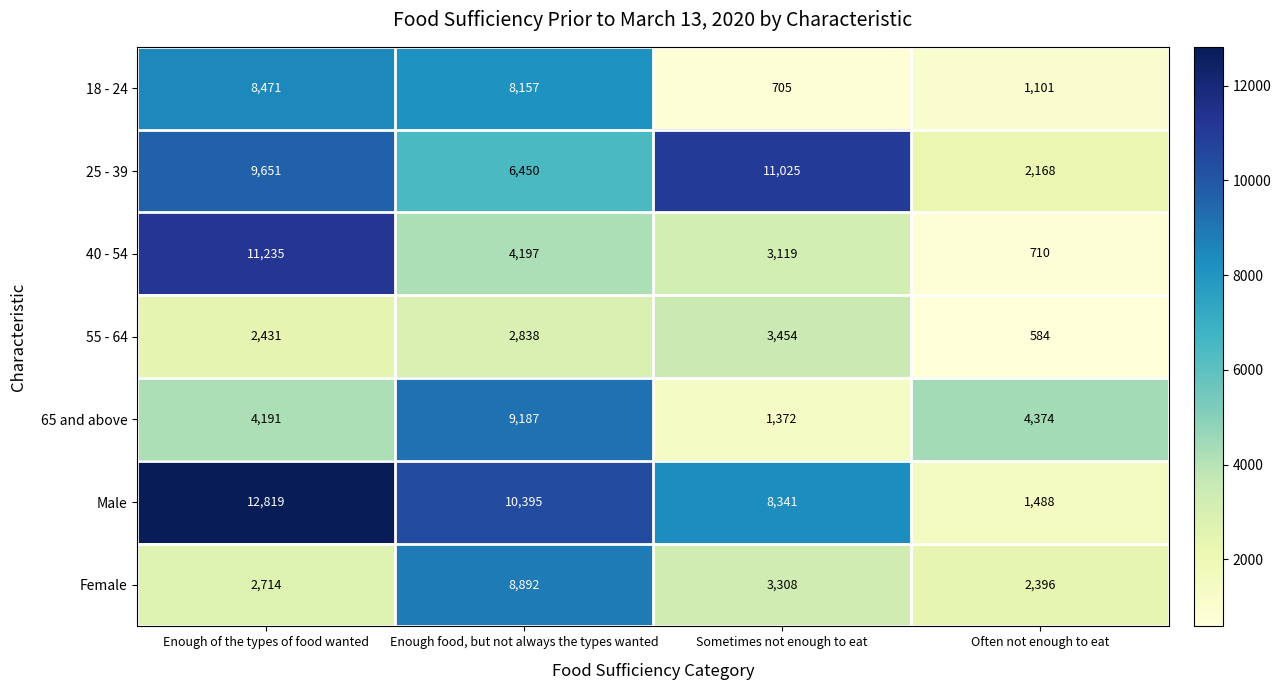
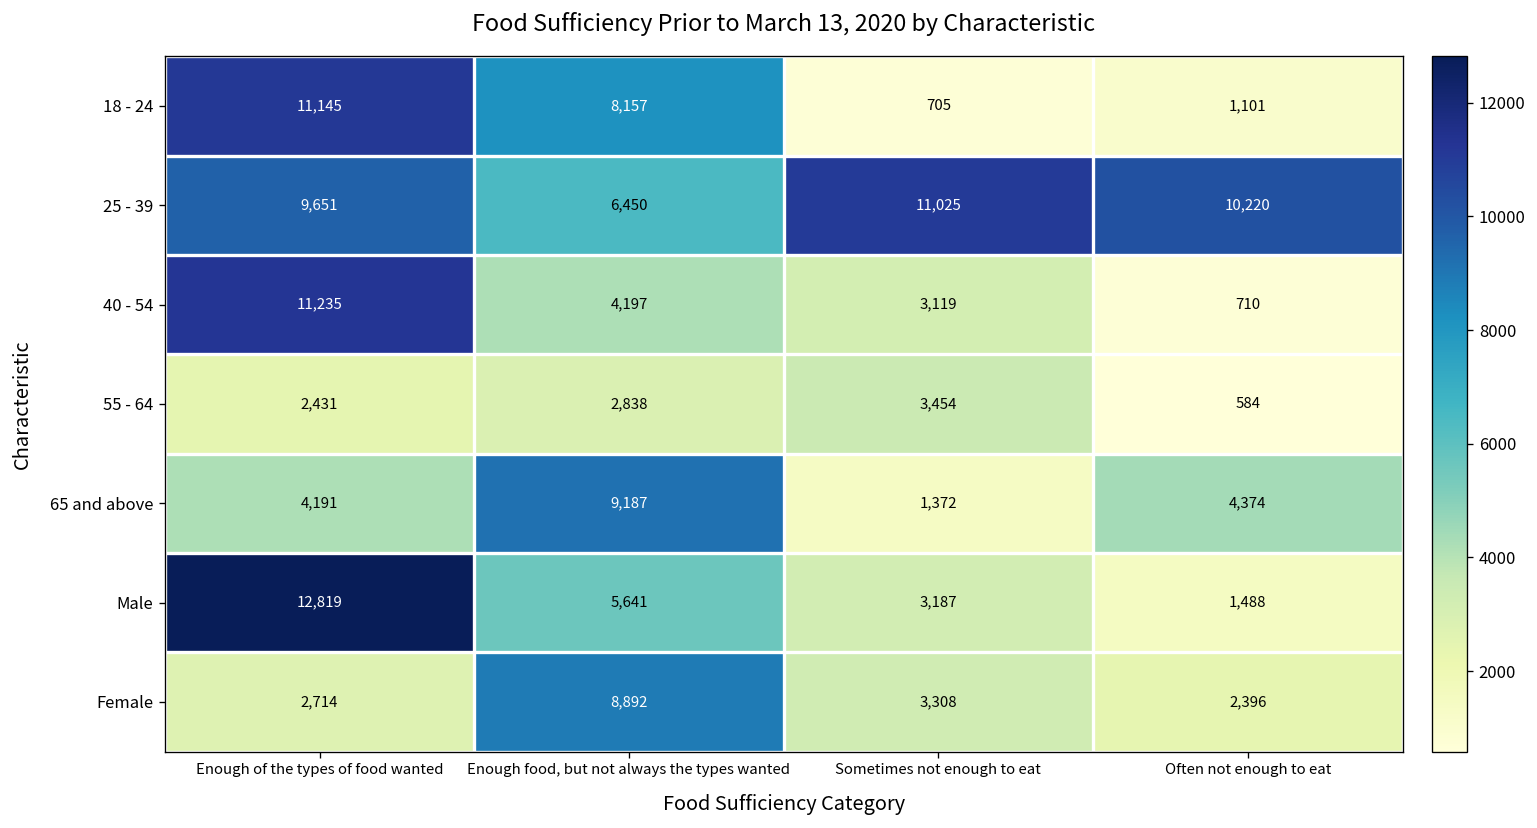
18 - 24, Enough of the types of food wanted: 8,471 -> 11,145
25 - 39, Often not enough to eat: 2,168 -> 10,220
Male, Enough food, but not always the types wanted: 10,395 -> 5,641
Male, Sometimes not enough to eat: 8,341 -> 3,187
